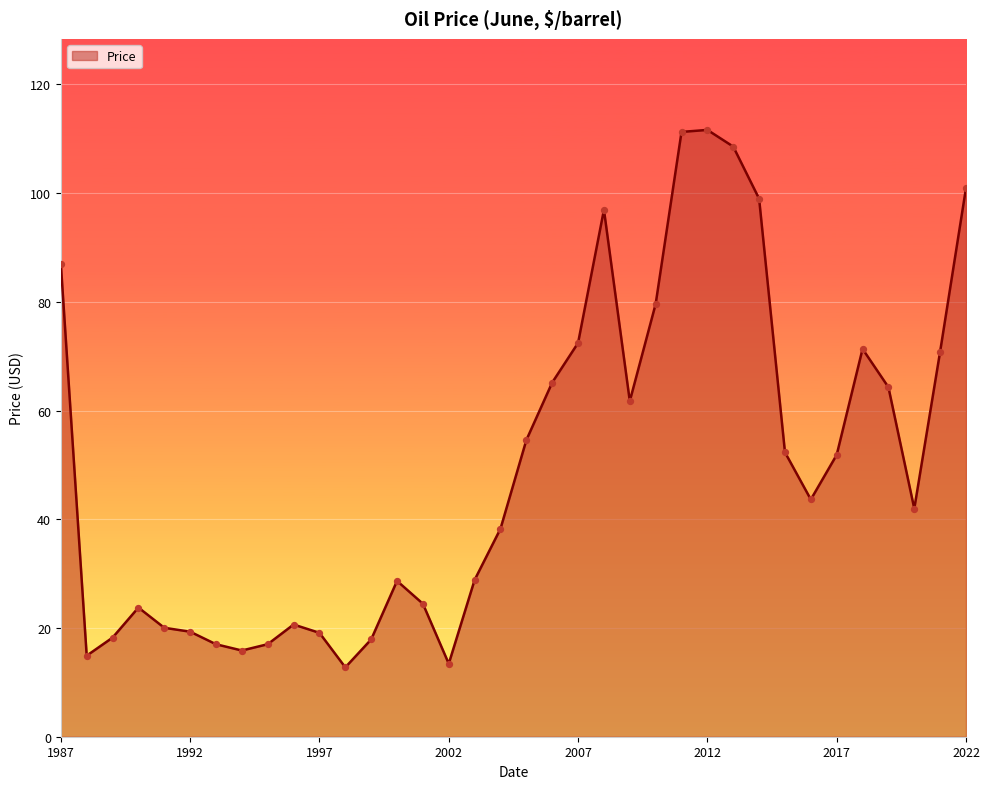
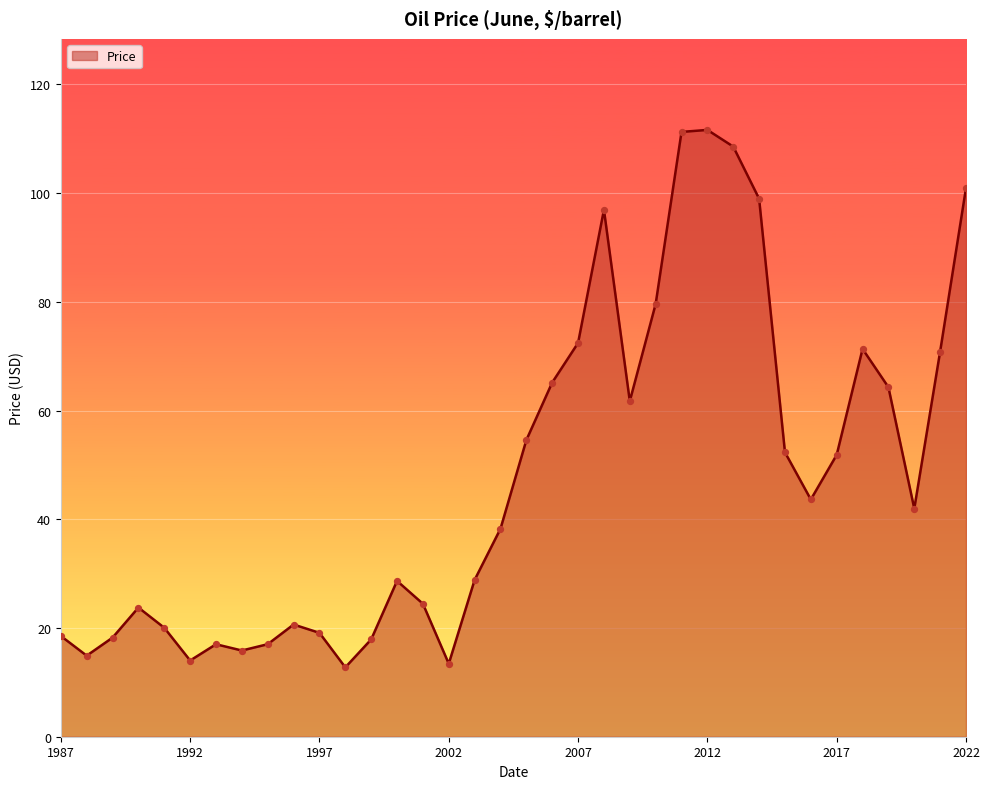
1987: 87 -> 19
1992: 19 -> 14
